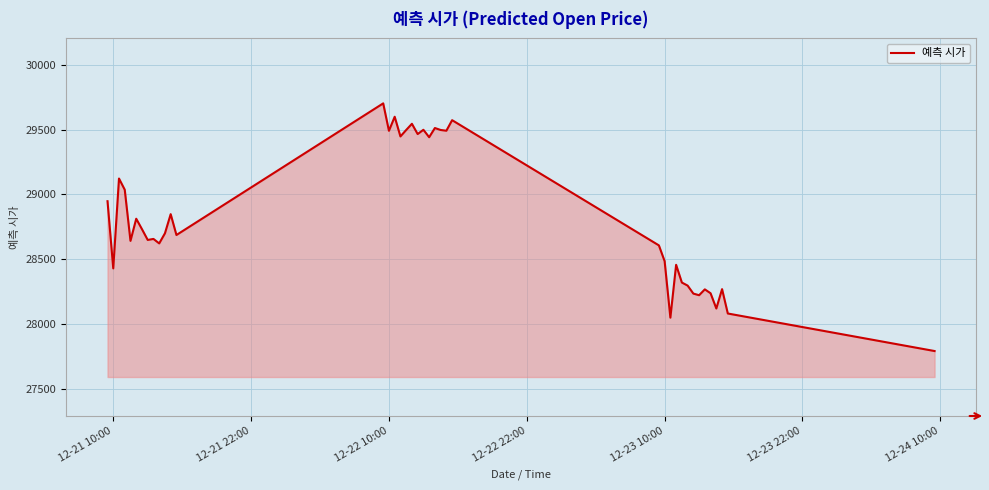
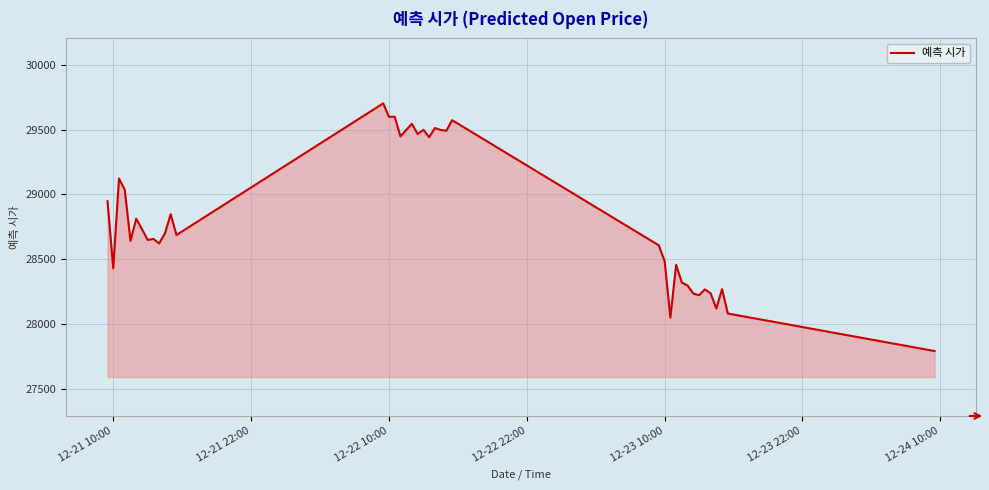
12-22 10:00: 29490 -> 29600
